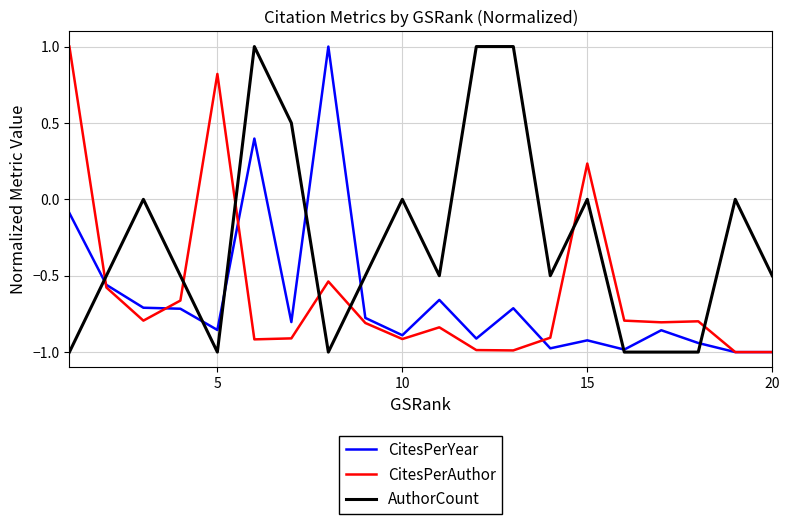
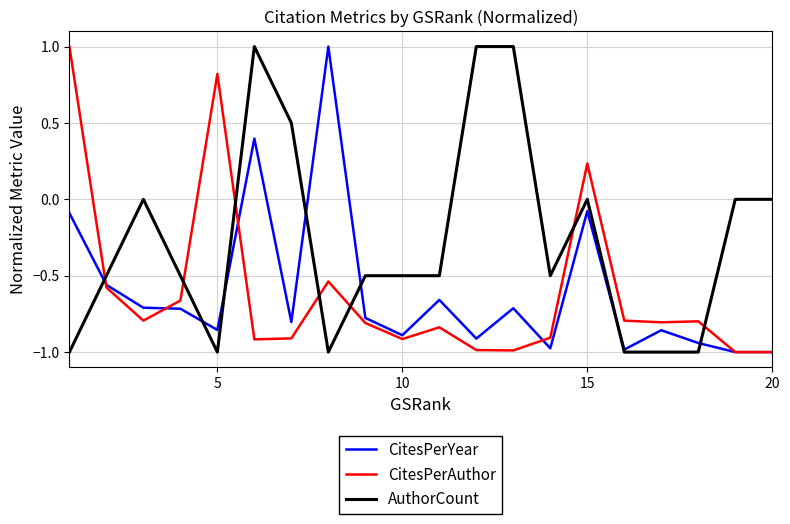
AuthorCount, 10: 0.00 -> -0.50
CitesPerYear, 15: -0.92 -> -0.08
AuthorCount, 20: -0.50 -> 0.00
